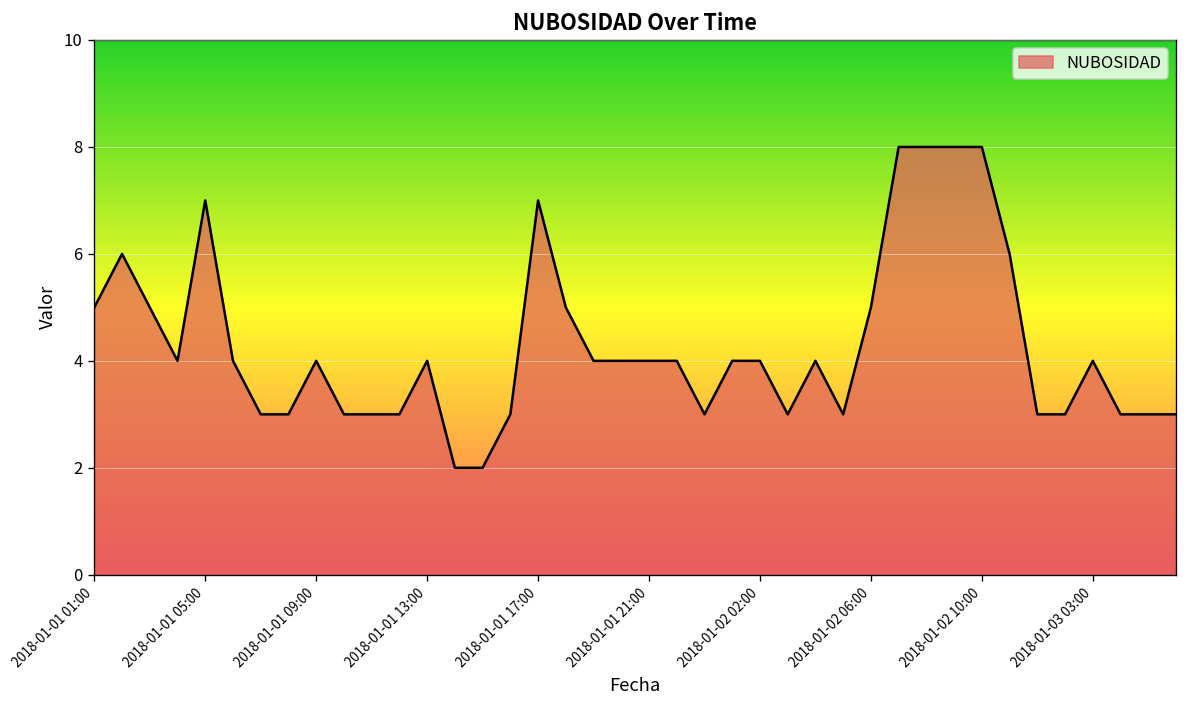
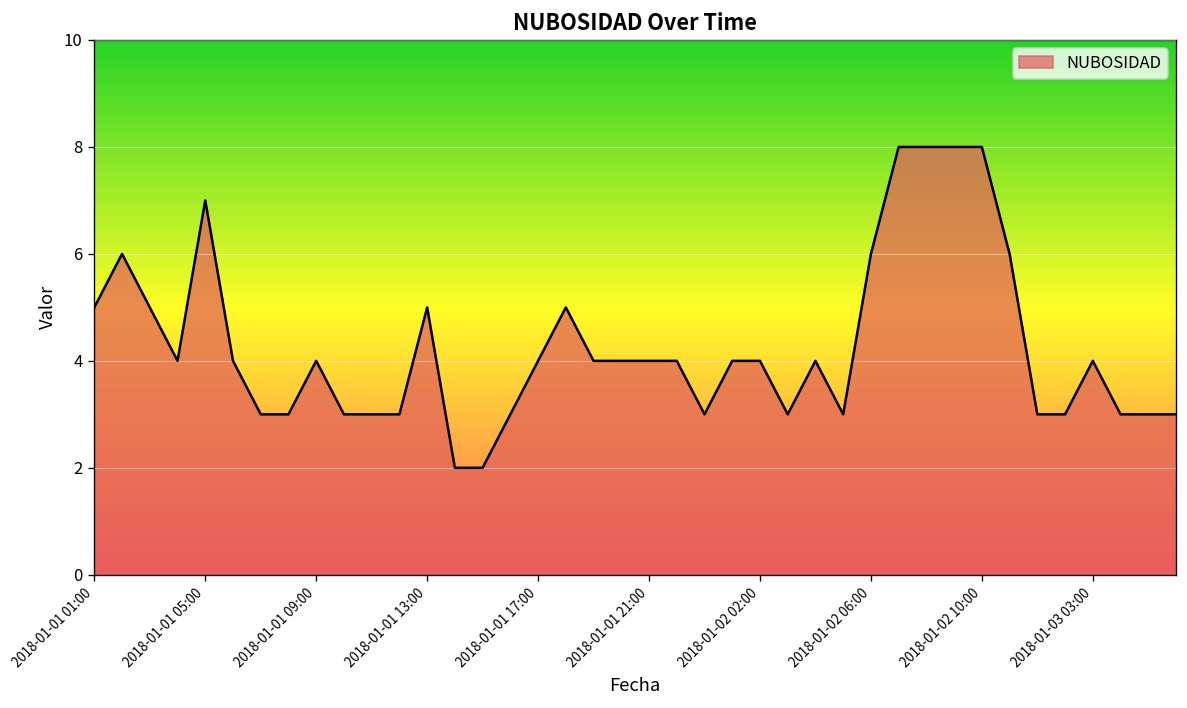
2018-01-01 13:00: 4 -> 5
2018-01-01 17:00: 7 -> 4
2018-01-02 06:00: 5 -> 6
